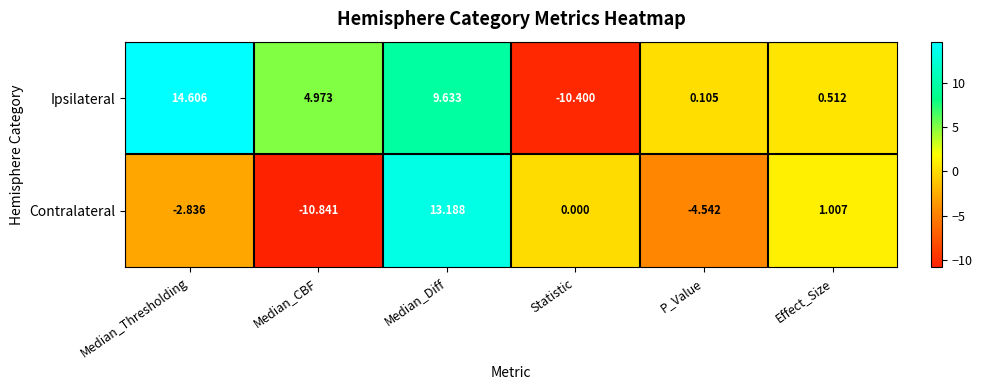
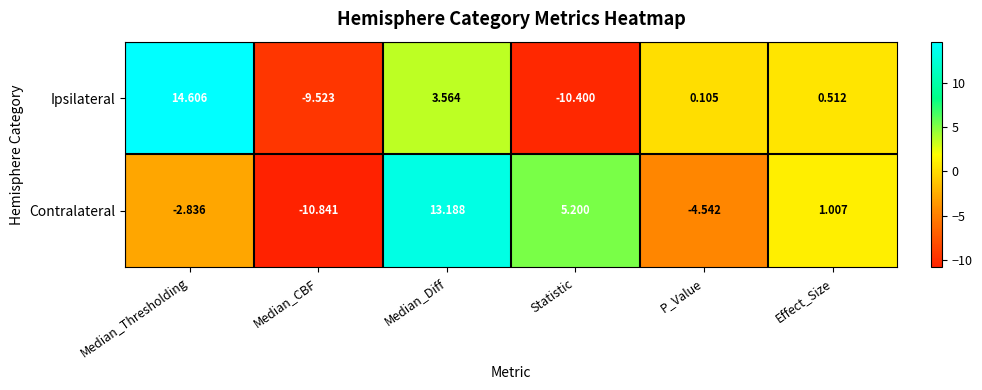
Ipsilateral, Median_CBF: 4.973 -> -9.523
Ipsilateral, Median_Diff: 9.633 -> 3.564
Contralateral, Statistic: 0.000 -> 5.200
